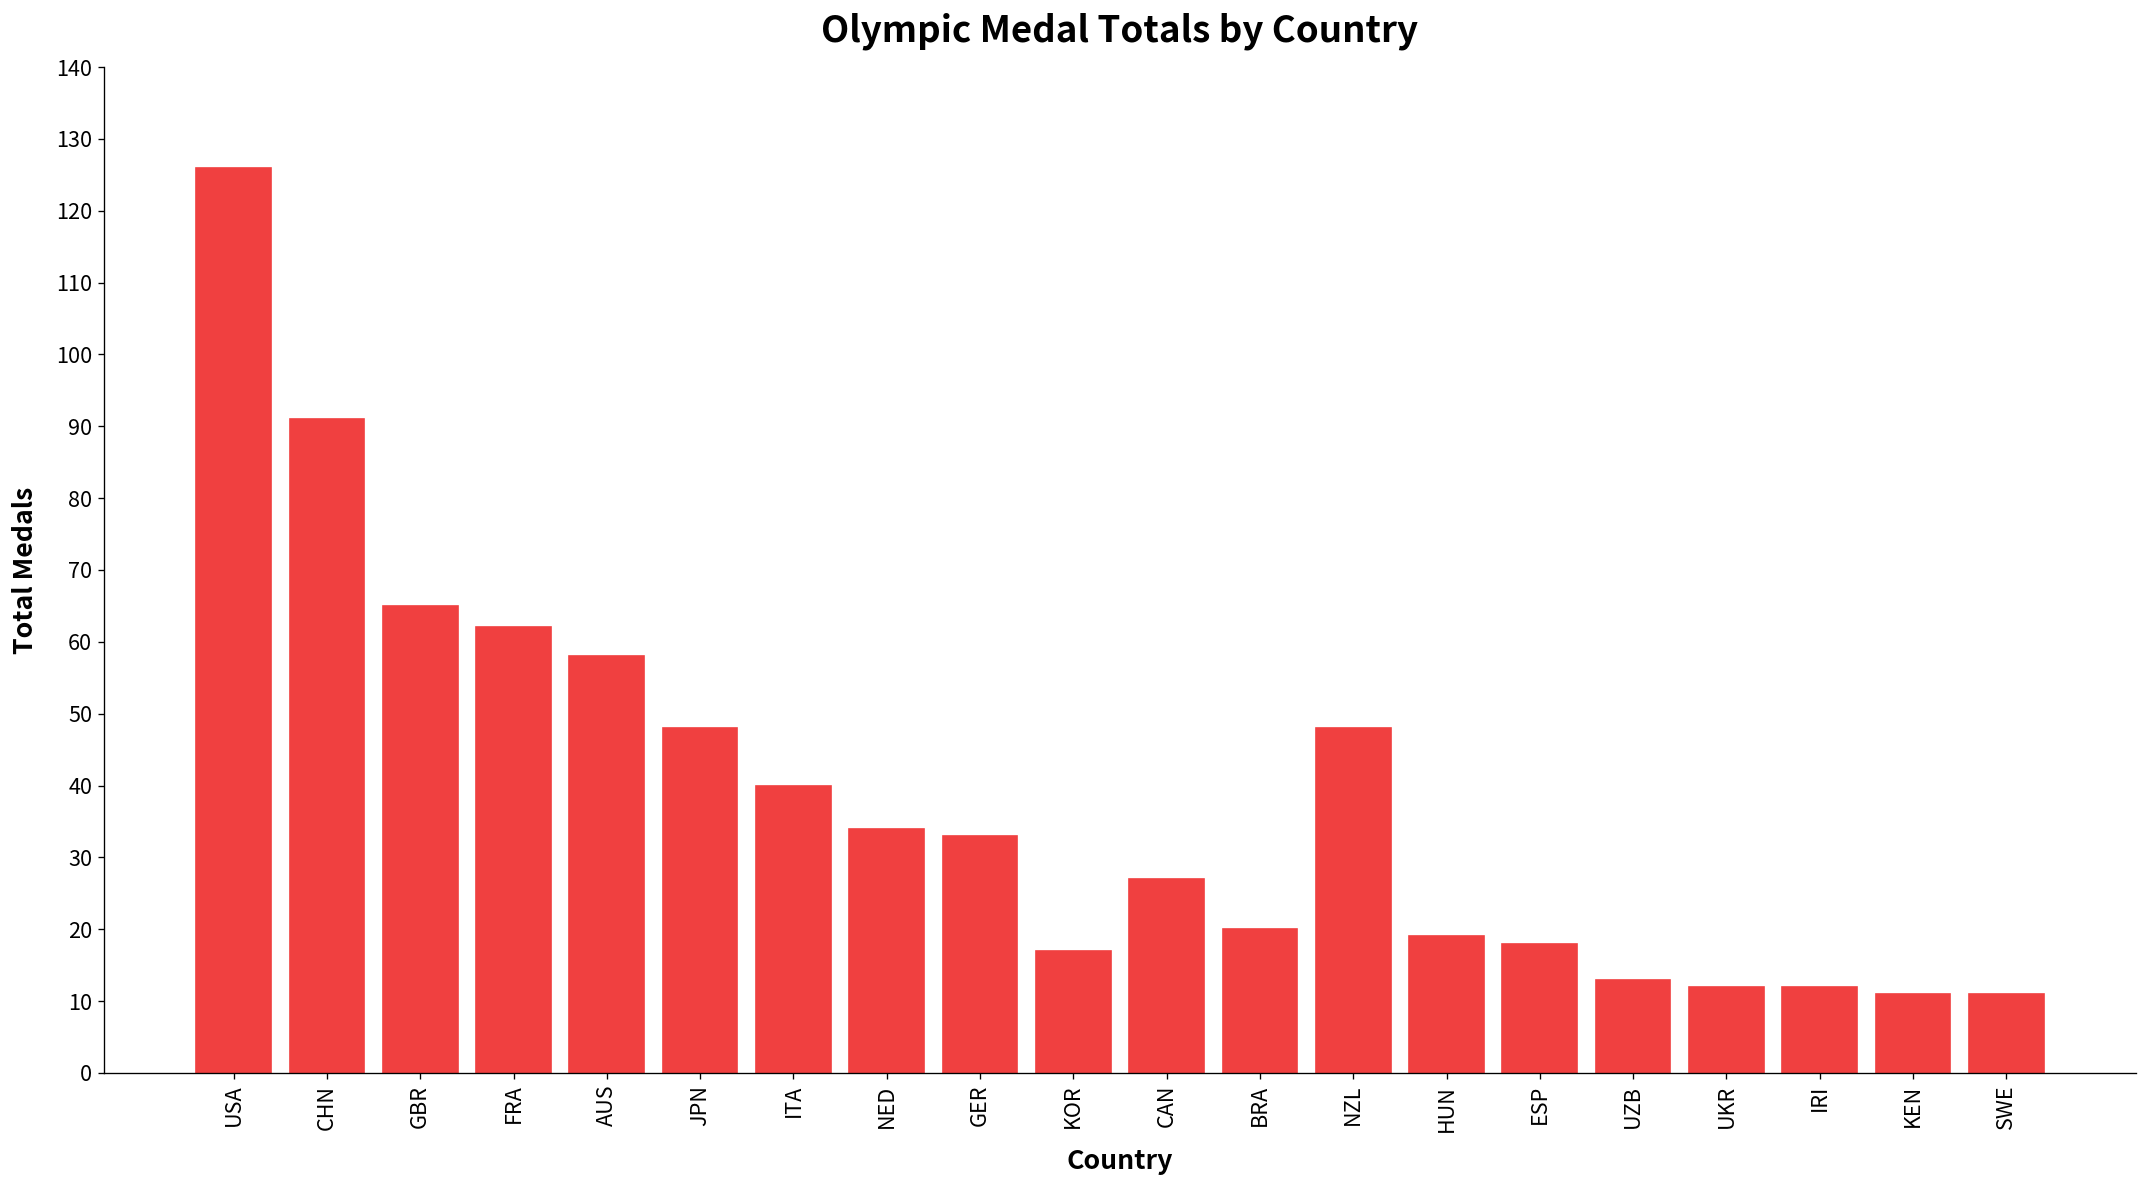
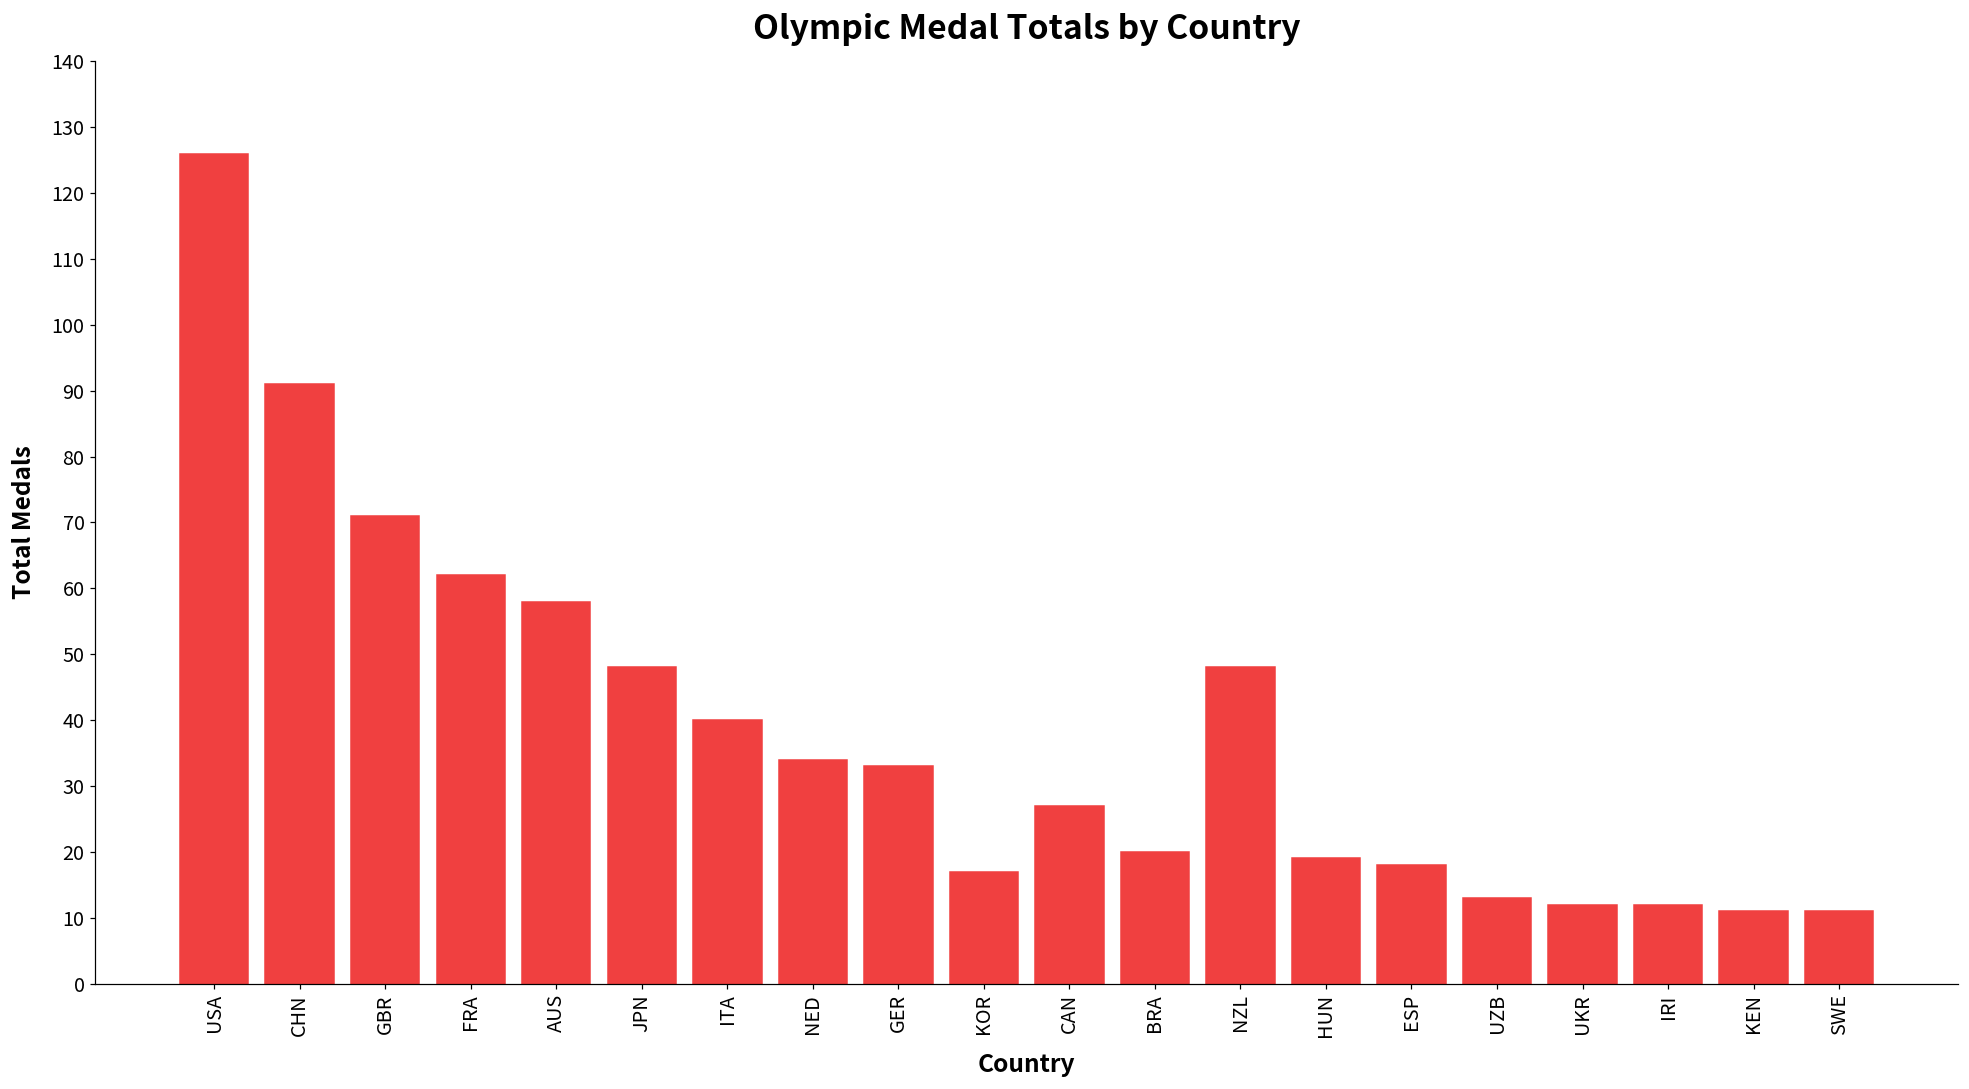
GBR: 65 -> 71
